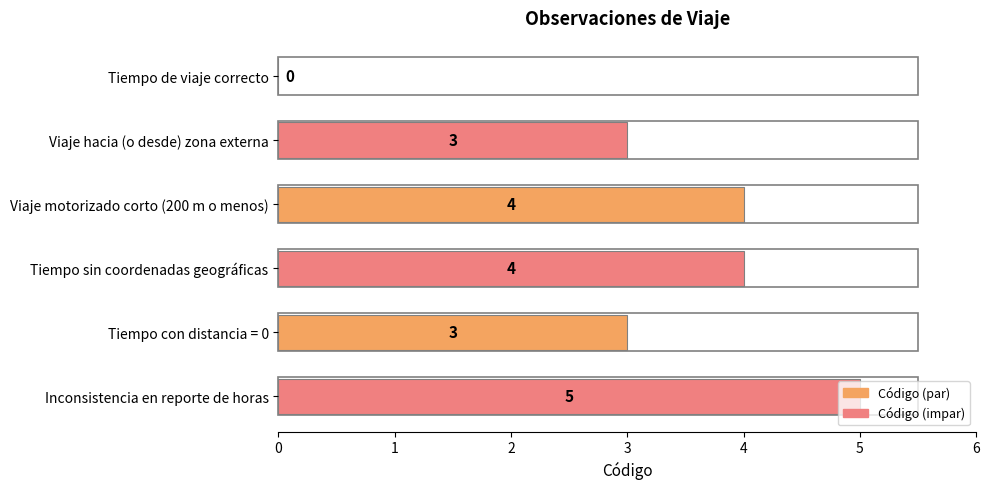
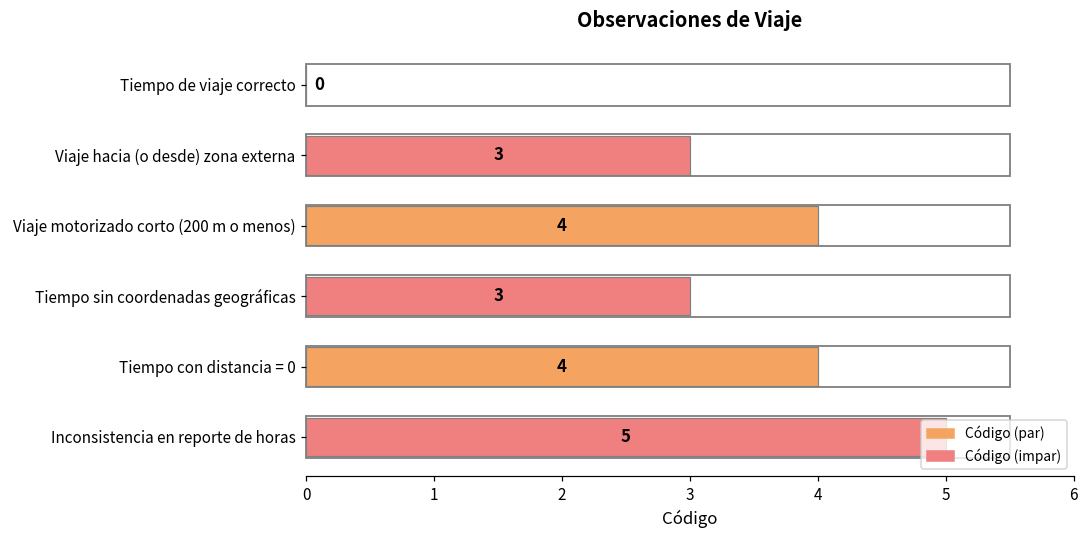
Tiempo sin coordenadas geográficas: 4 -> 3
Tiempo con distancia = 0: 3 -> 4
